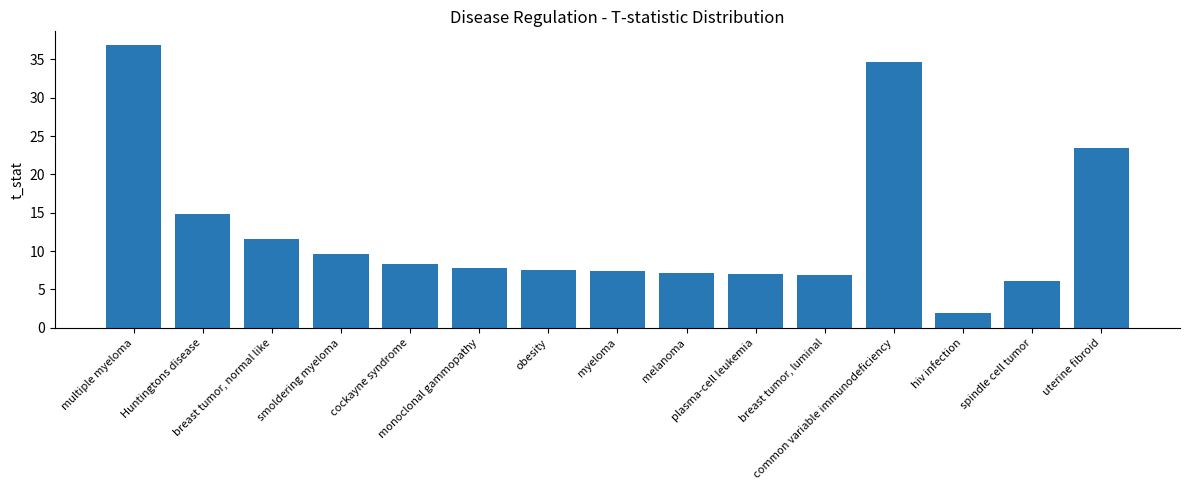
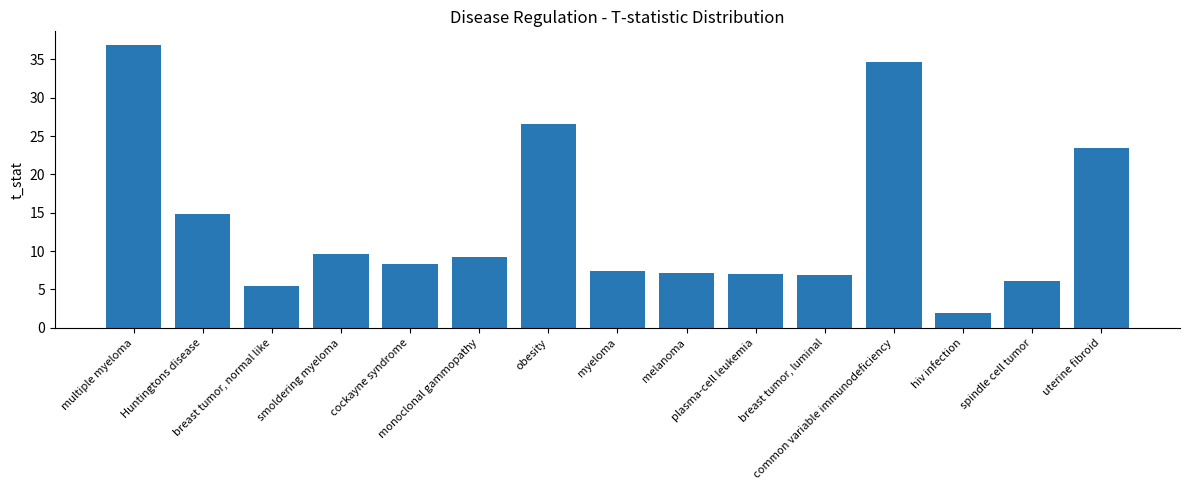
breast tumor, normal like: 12 -> 6
monoclonal gammopathy: 8 -> 9
obesity: 8 -> 27
